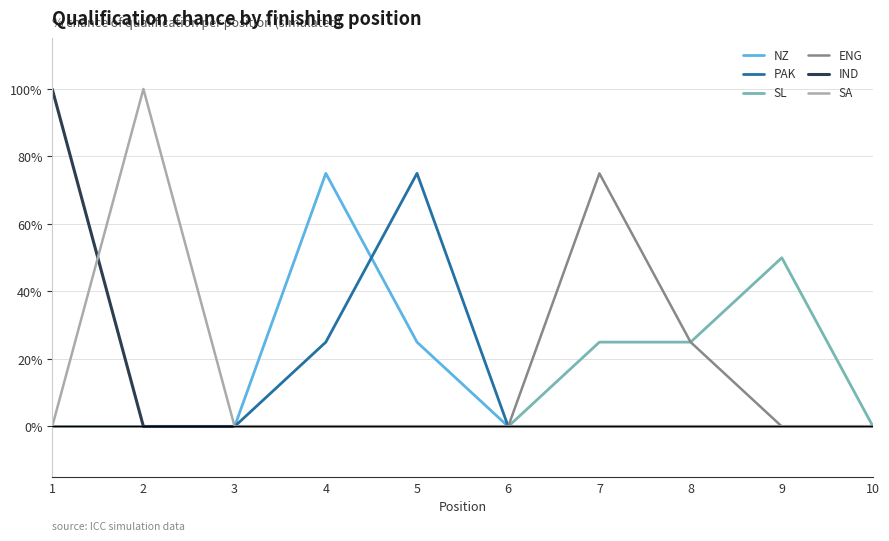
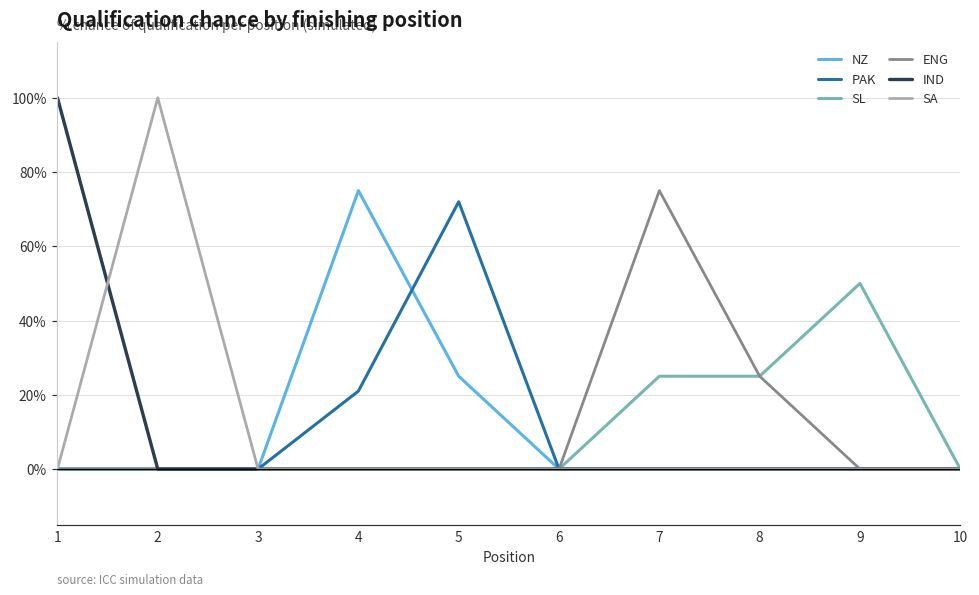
PAK, 4: 25% -> 21%
PAK, 5: 75% -> 72%
